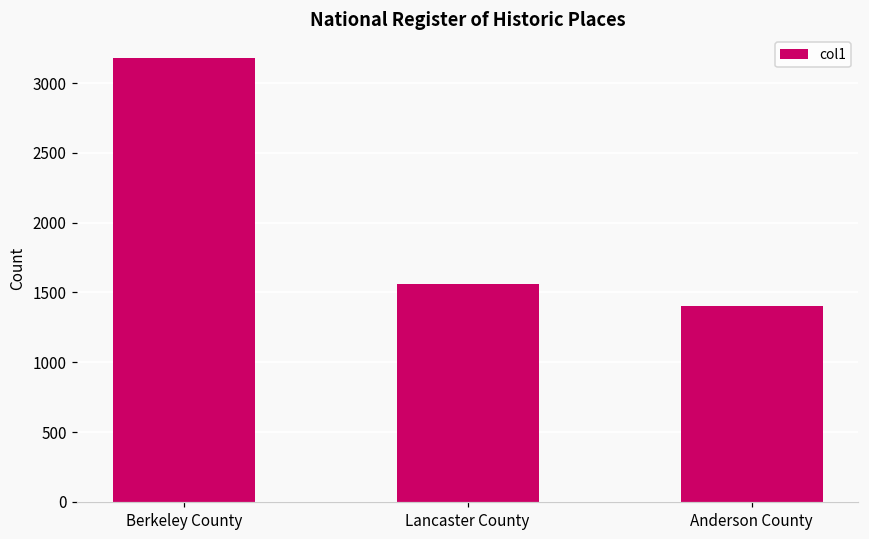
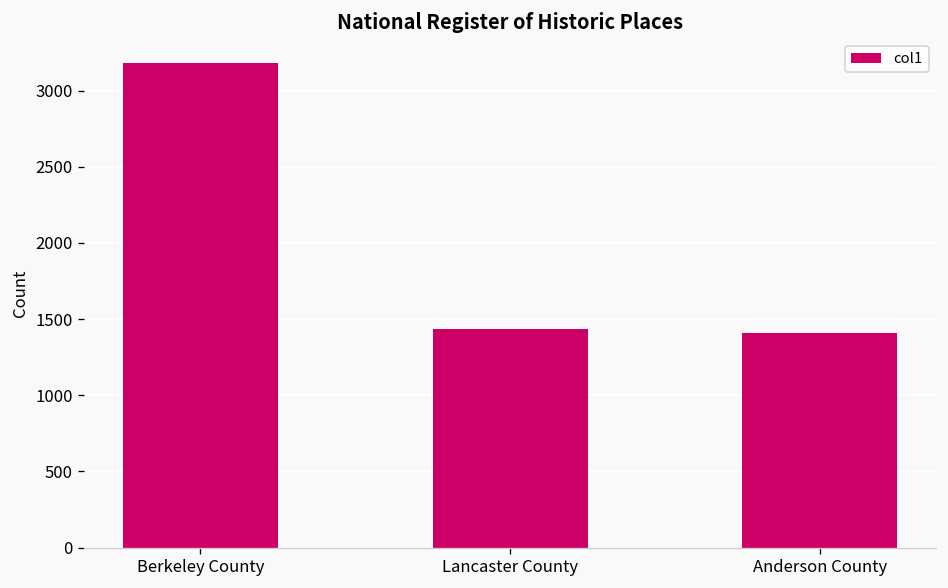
Lancaster County: 1560 -> 1440
